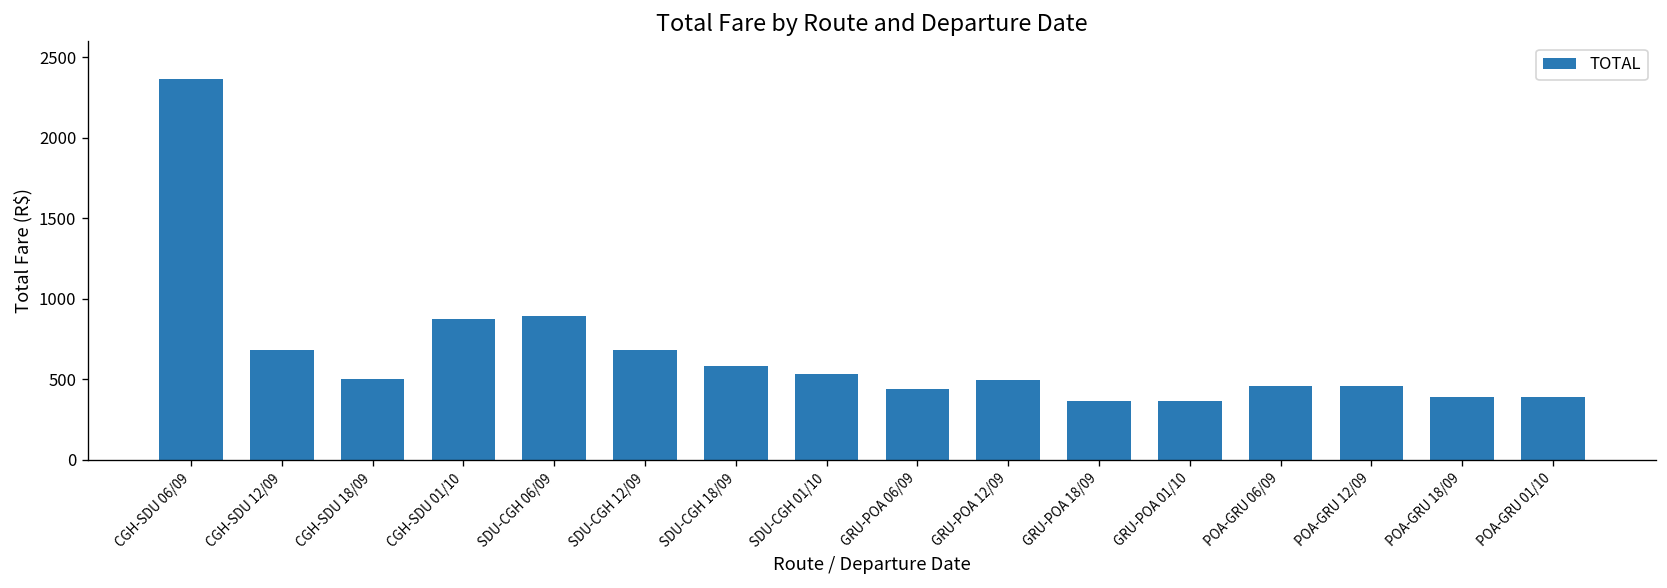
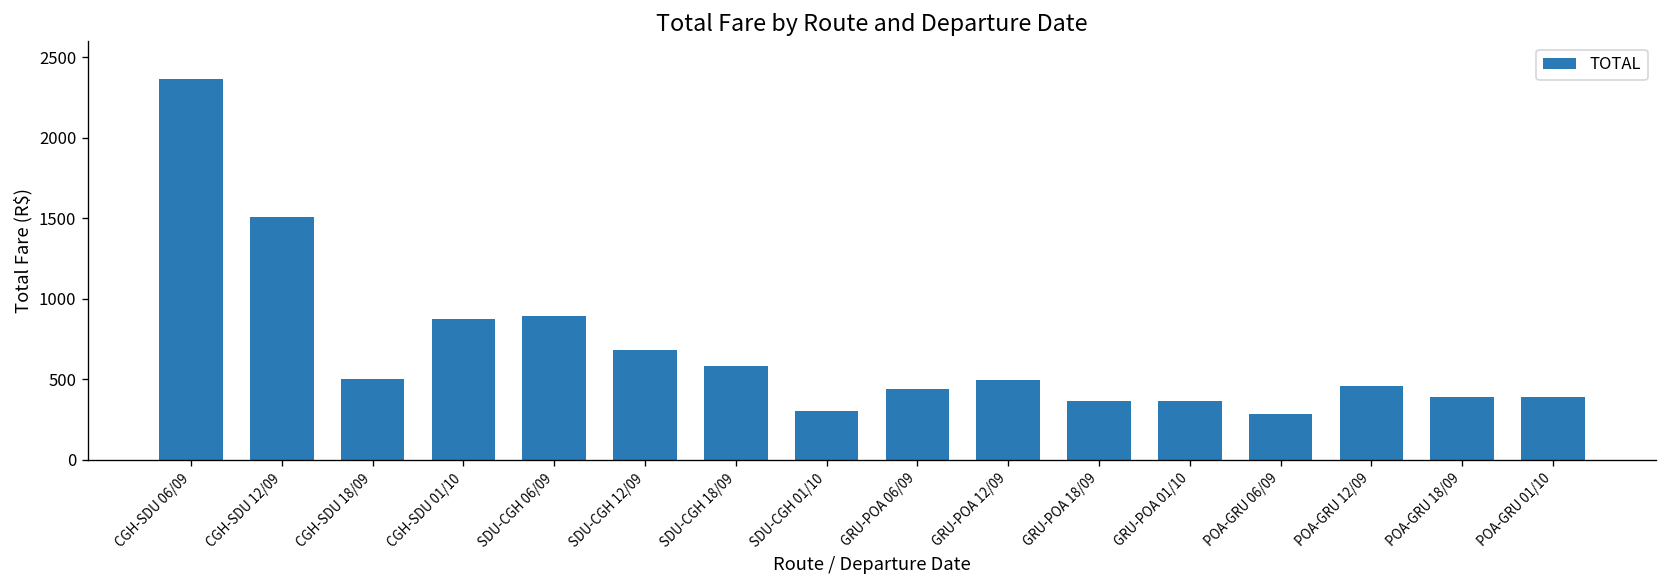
CGH-SDU 12/09: 680 -> 1510
SDU-CGH 01/10: 530 -> 300
POA-GRU 06/09: 460 -> 280
